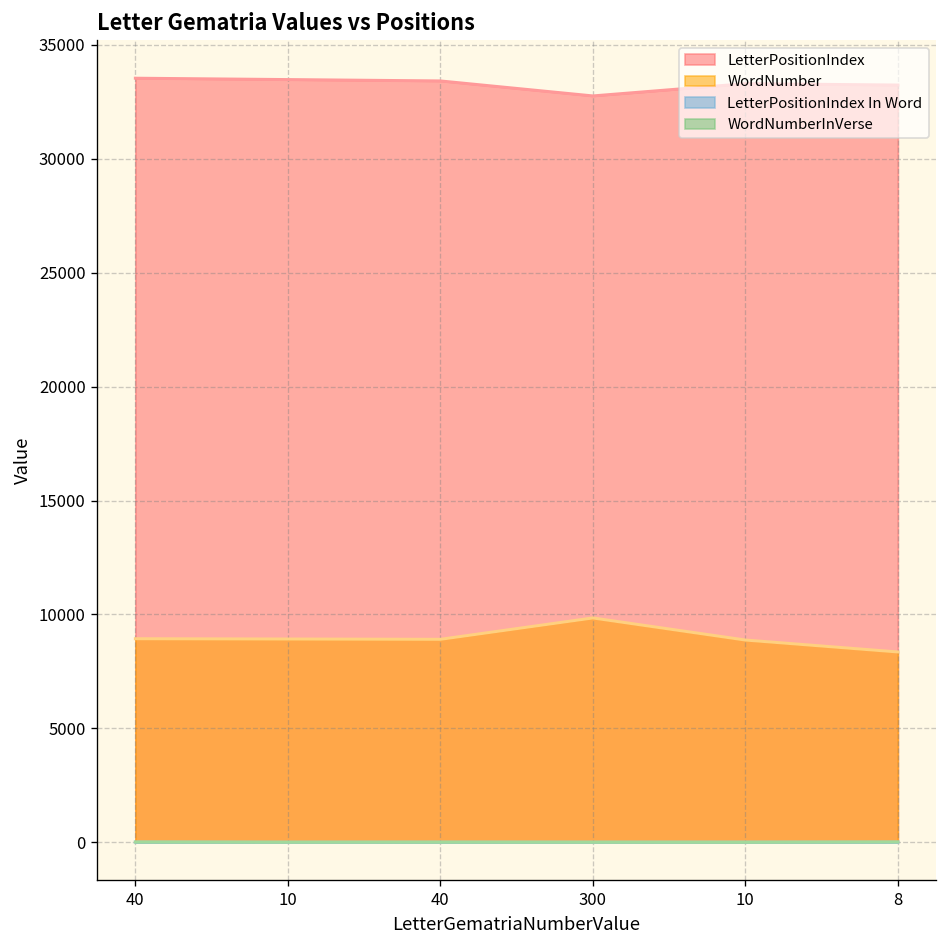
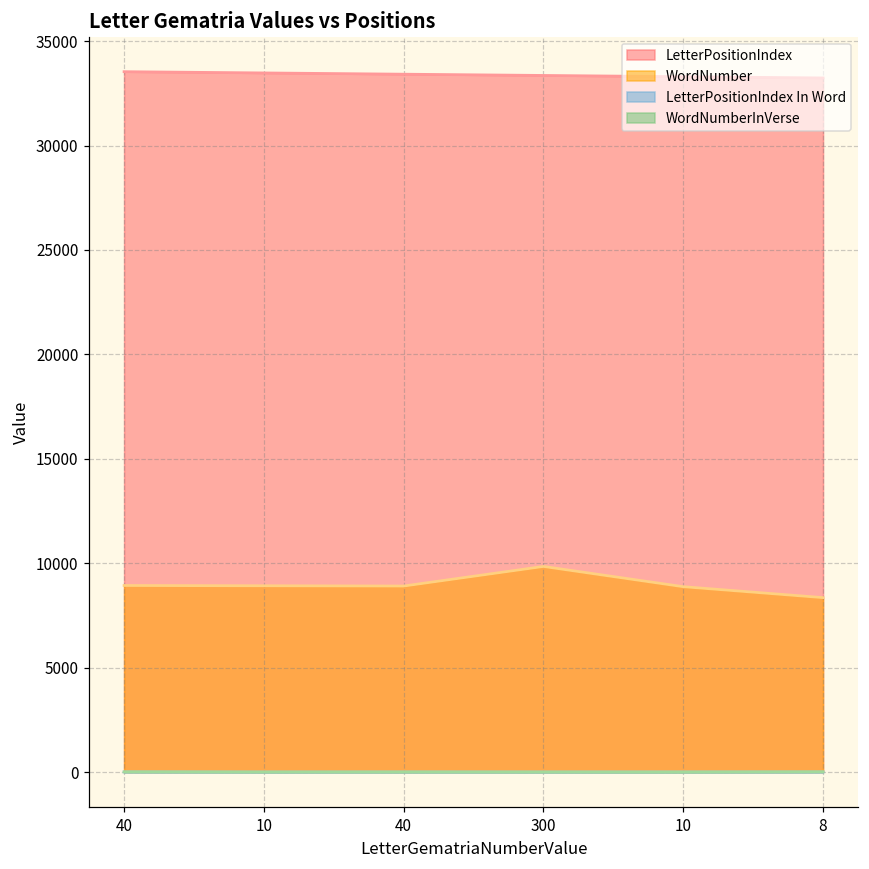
LetterPositionIndex, 300: 32800 -> 33400
